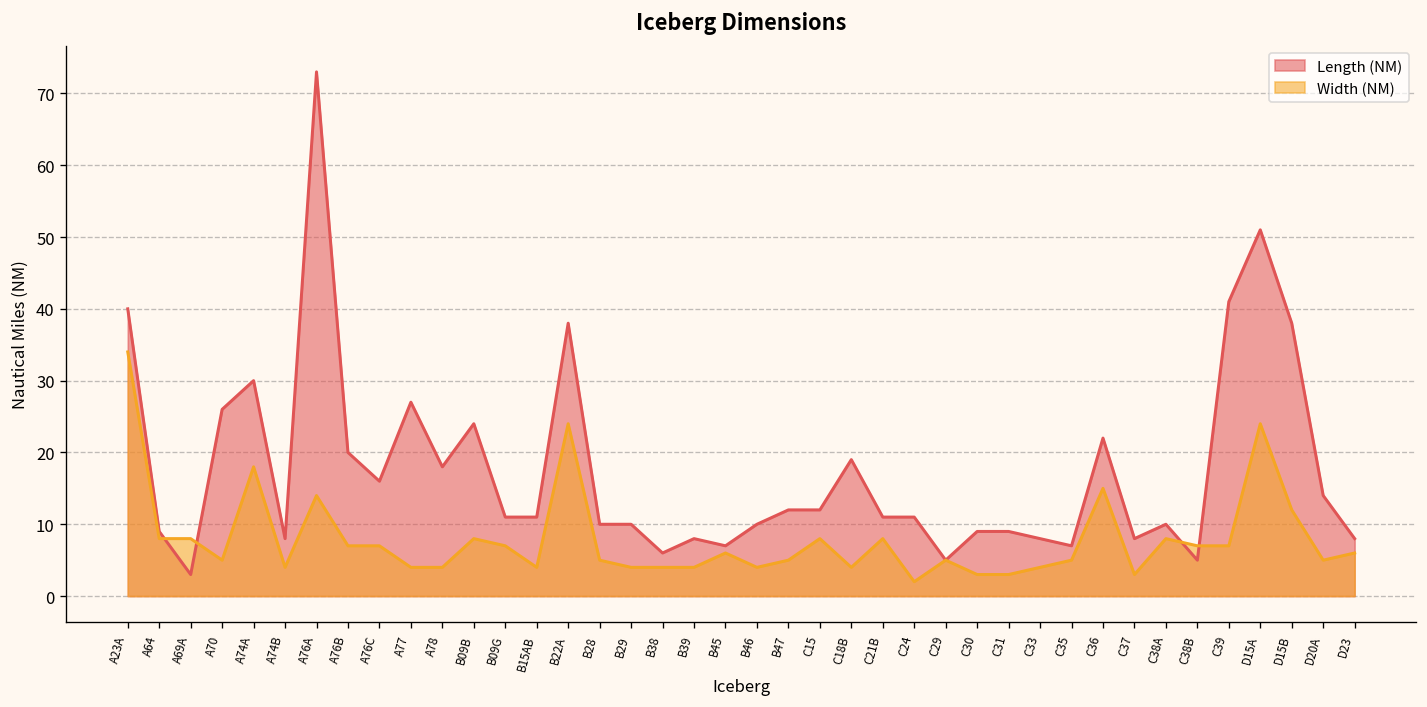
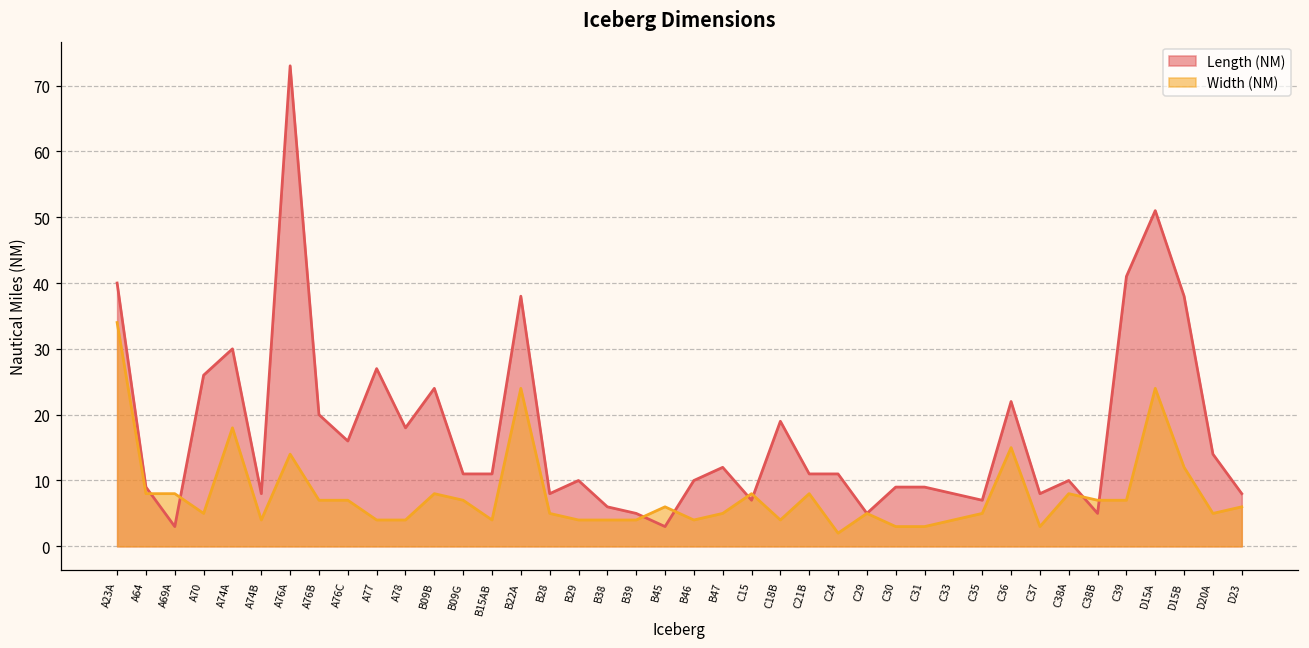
Length (NM), B28: 10 -> 8
Length (NM), B39: 8 -> 5
Length (NM), B45: 7 -> 3
Length (NM), C15: 12 -> 7
